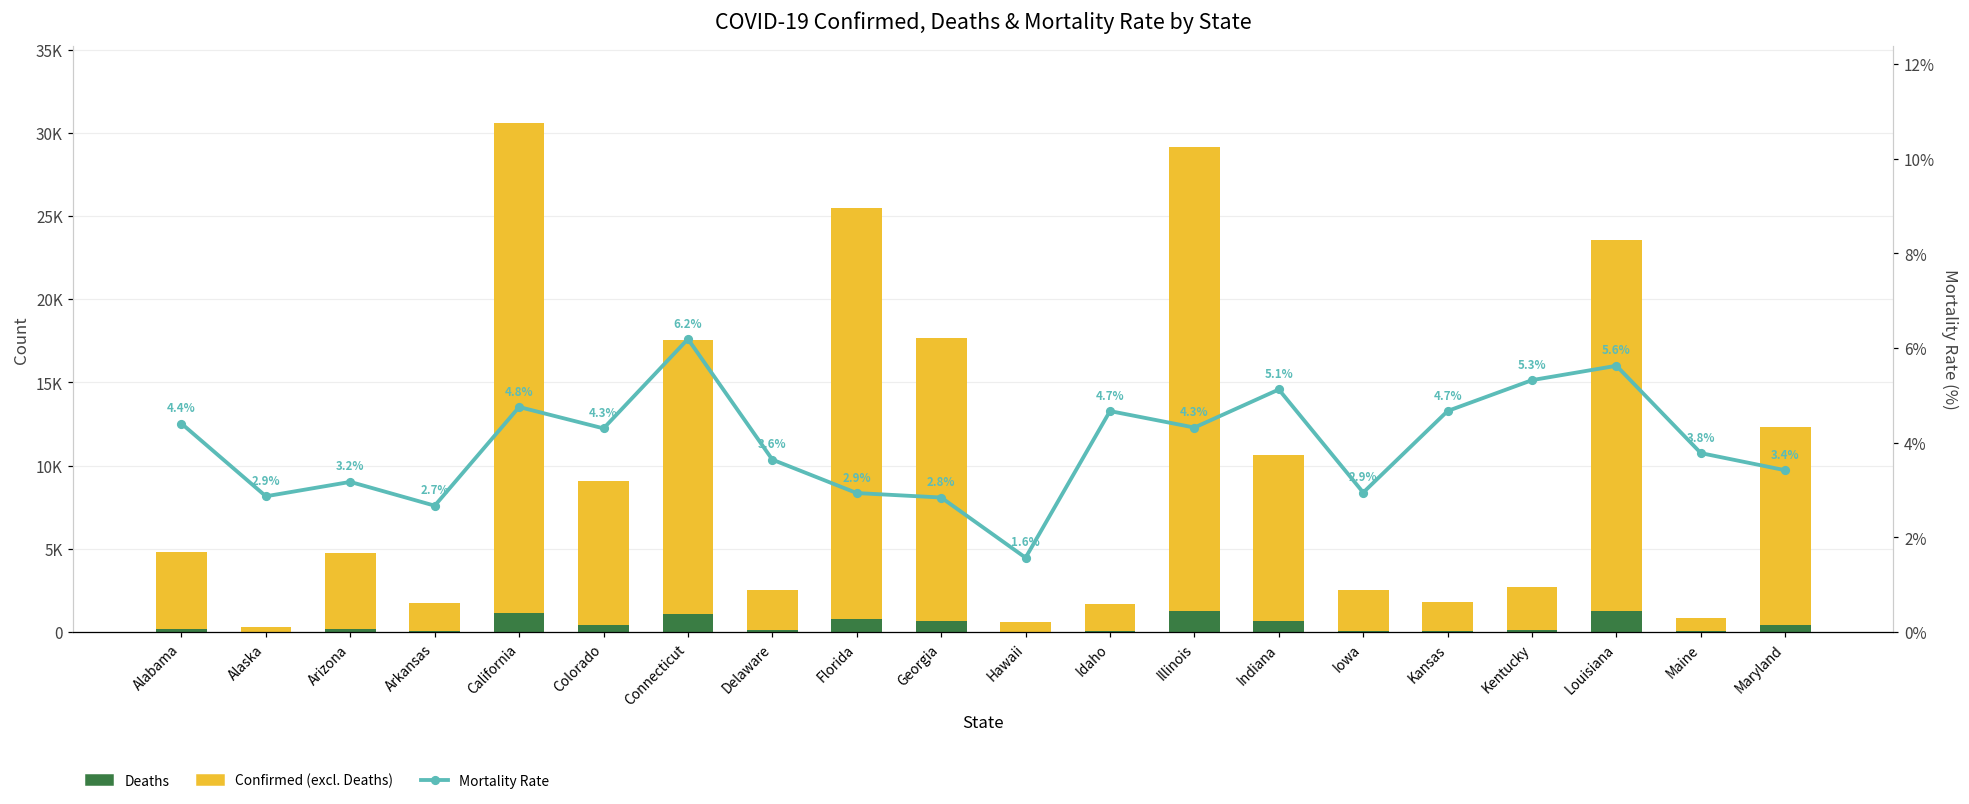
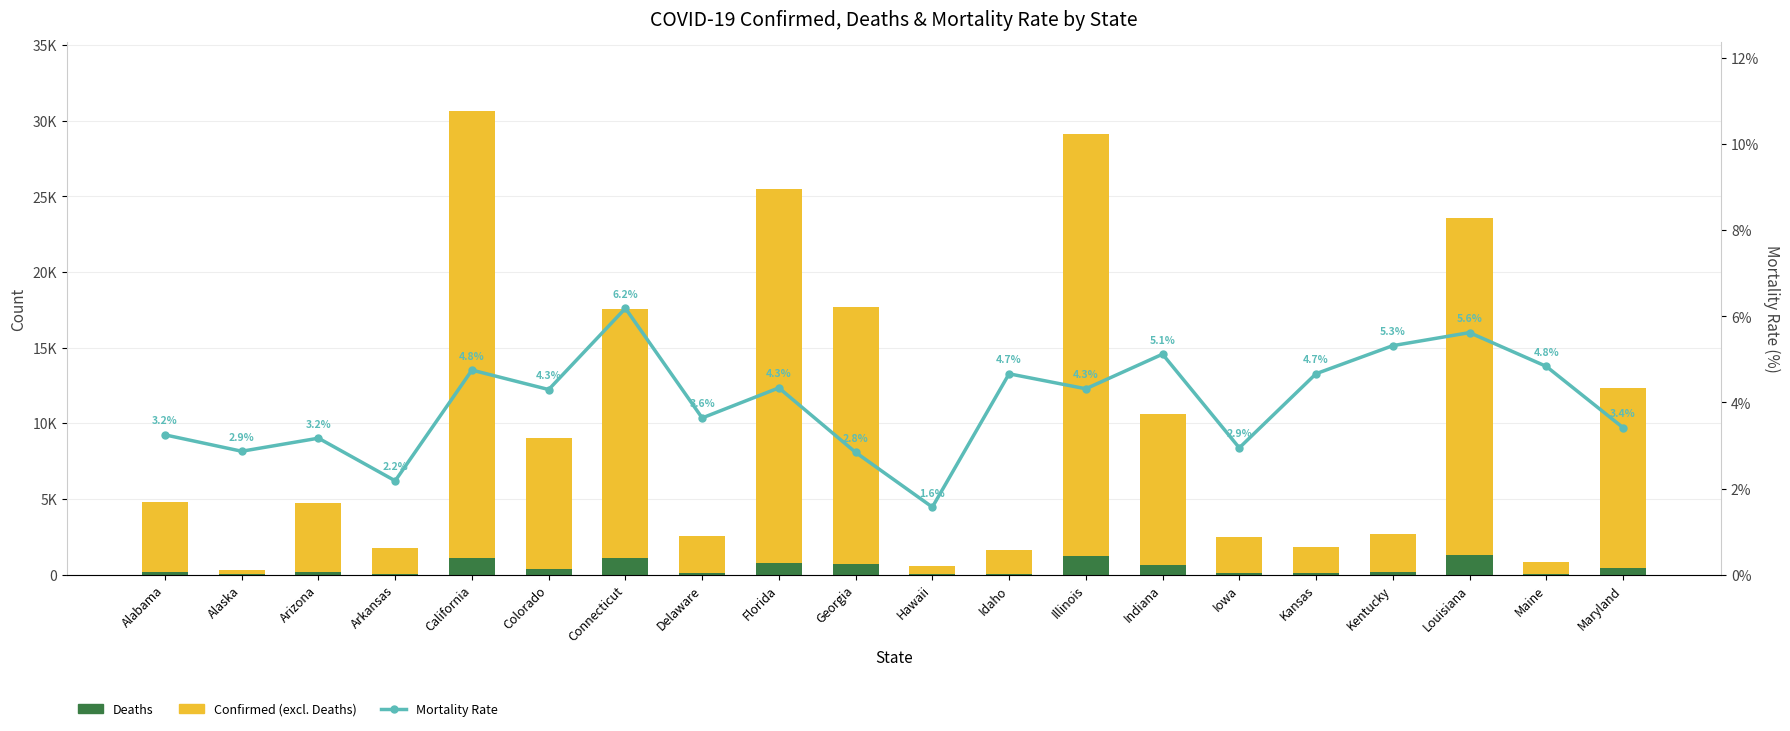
Mortality Rate, Alabama: 4.4% -> 3.2%
Mortality Rate, Arkansas: 2.7% -> 2.2%
Mortality Rate, Florida: 2.9% -> 4.3%
Mortality Rate, Maine: 3.8% -> 4.8%
